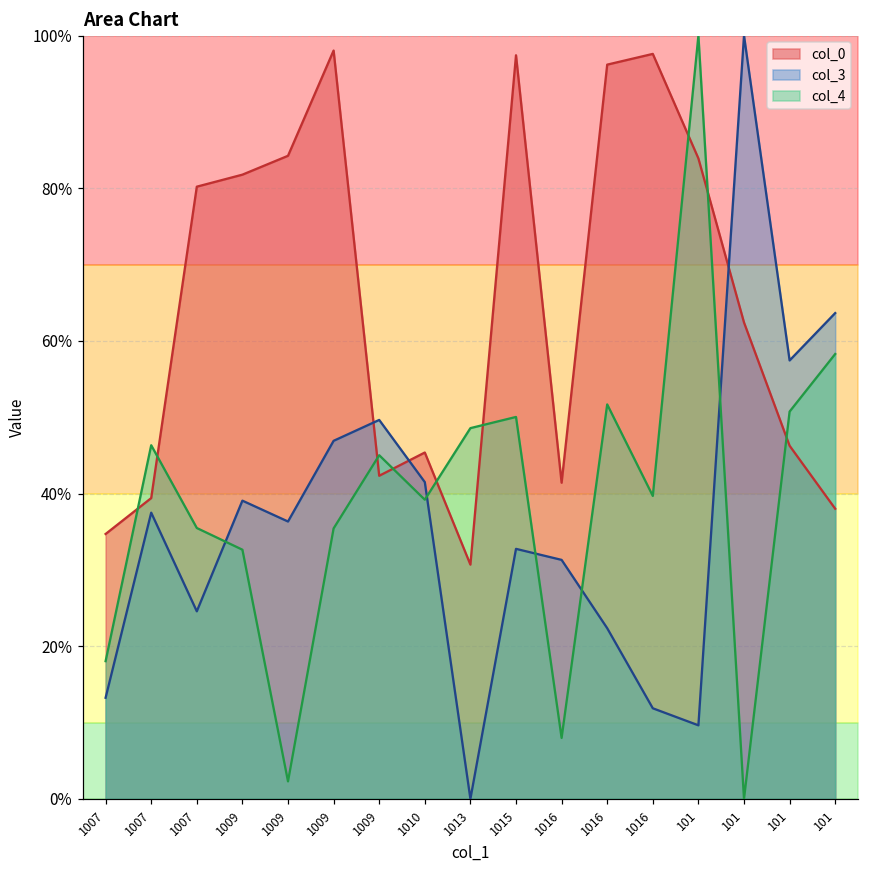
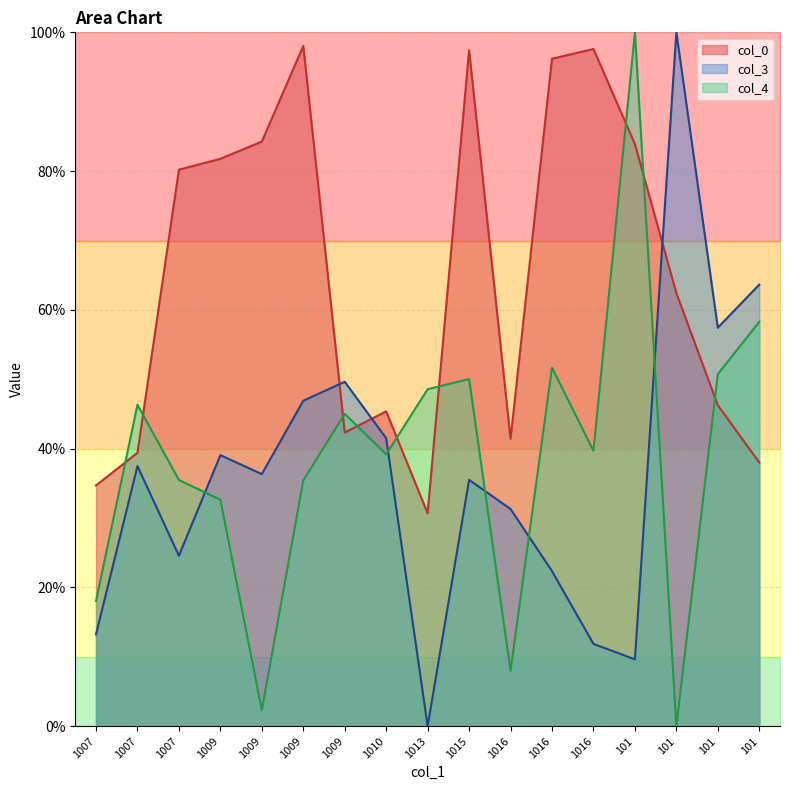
col_3, 1015: 33% -> 36%
